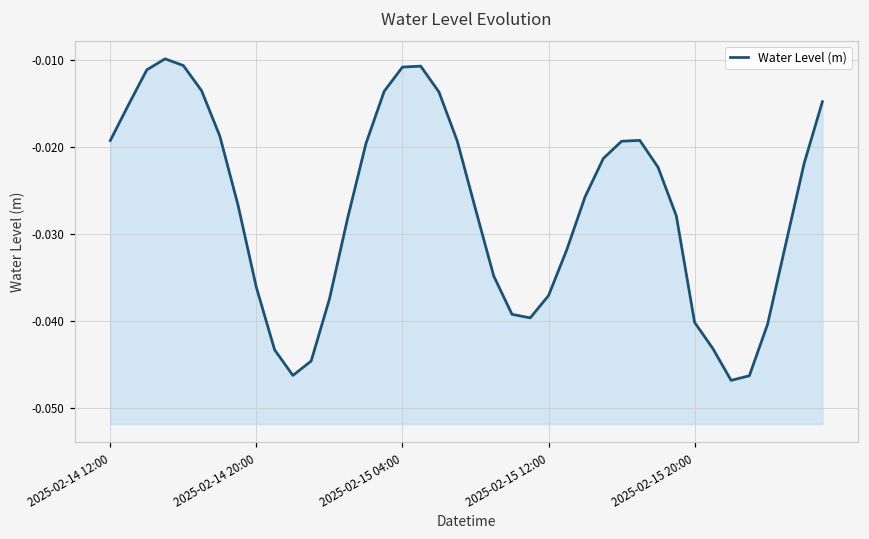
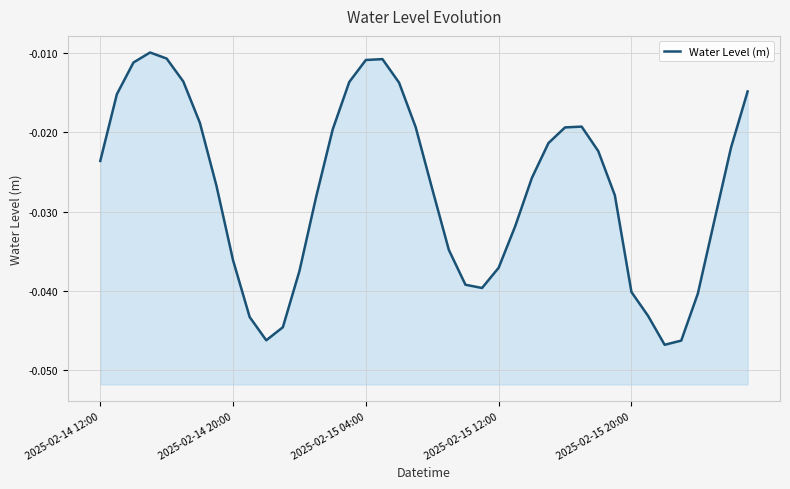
2025-02-14 12:00: -0.019 -> -0.024
